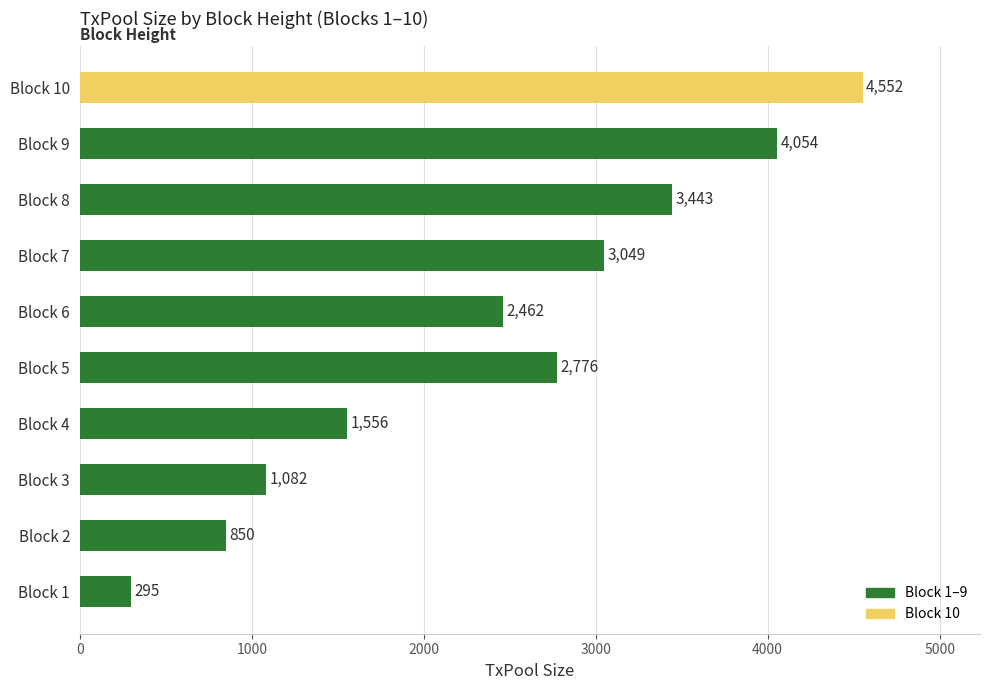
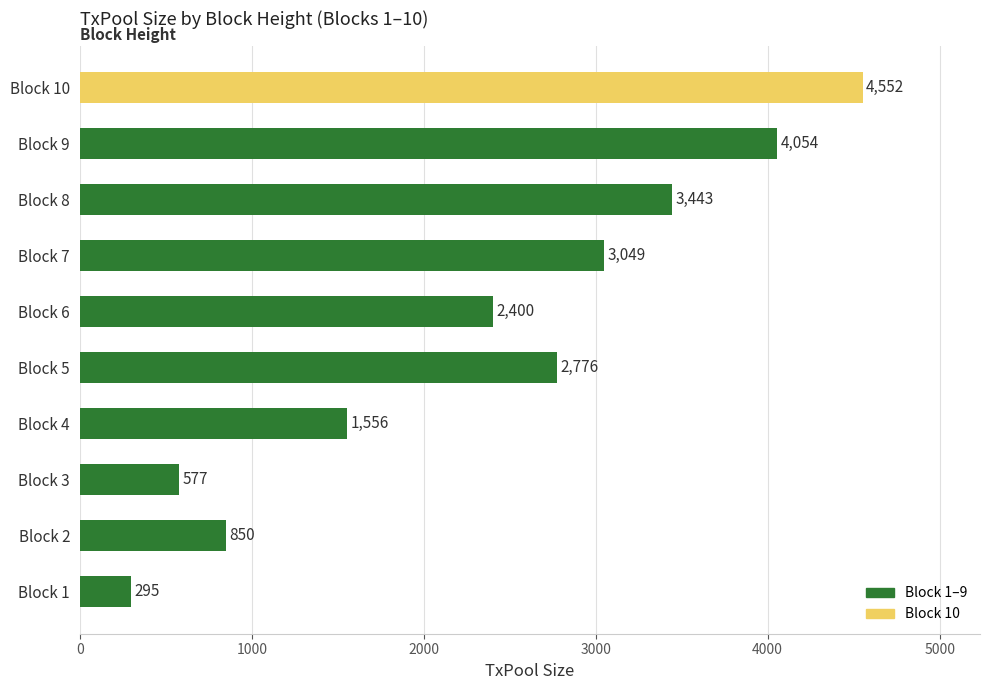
Block 6: 2,462 -> 2,400
Block 3: 1,082 -> 577
